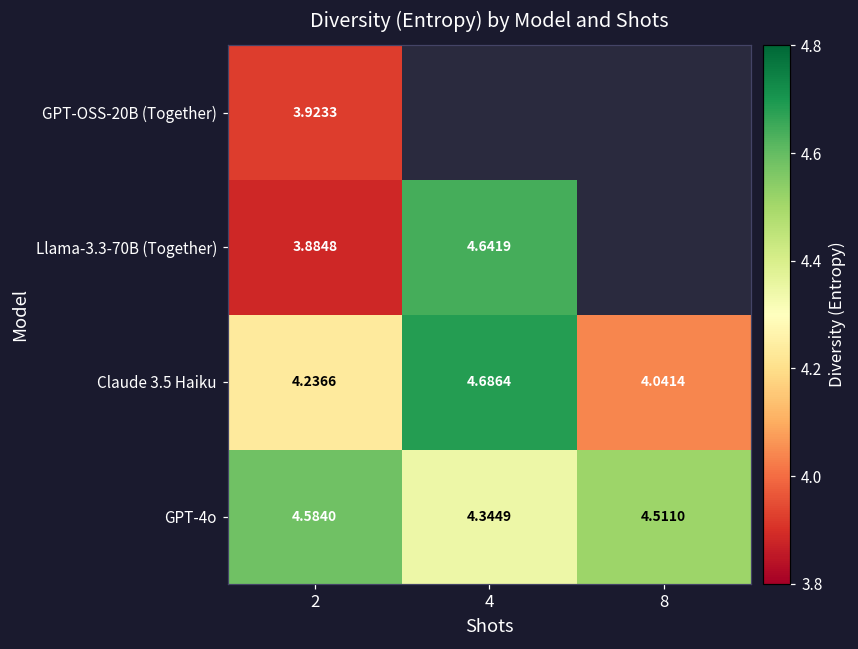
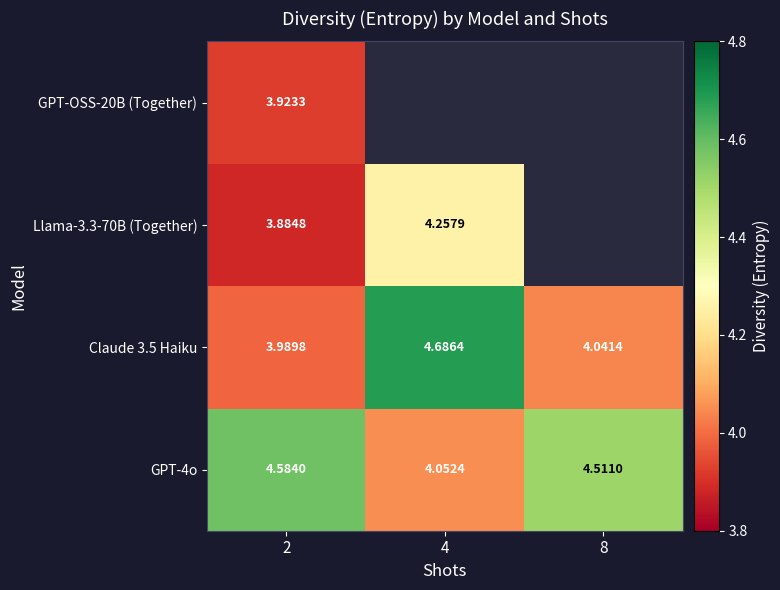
Llama-3.3-70B (Together), 4: 4.6419 -> 4.2579
Claude 3.5 Haiku, 2: 4.2366 -> 3.9898
GPT-4o, 4: 4.3449 -> 4.0524
